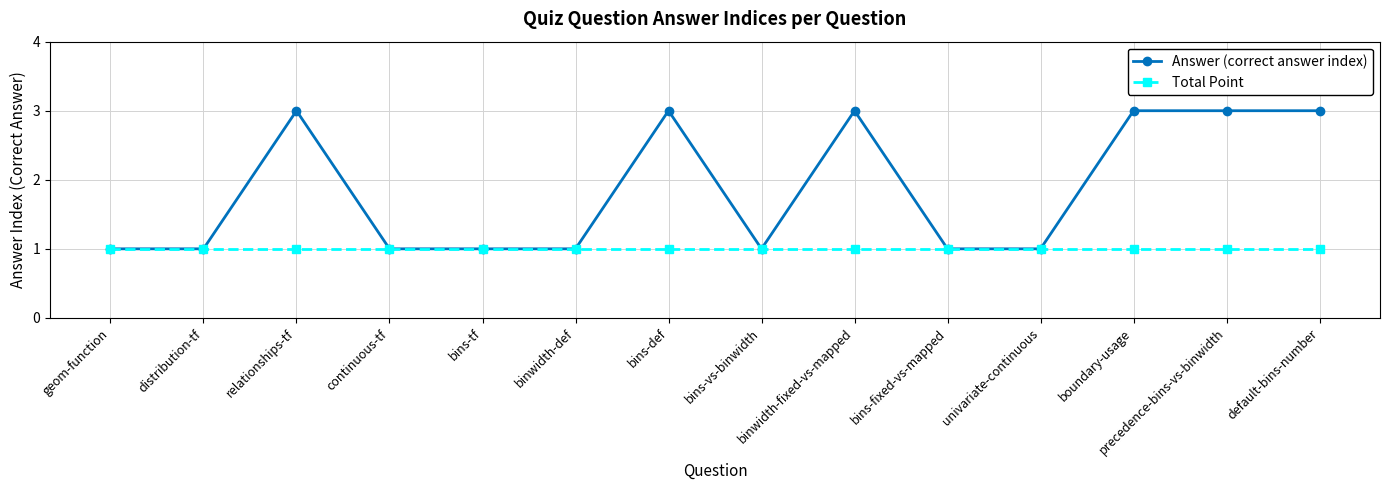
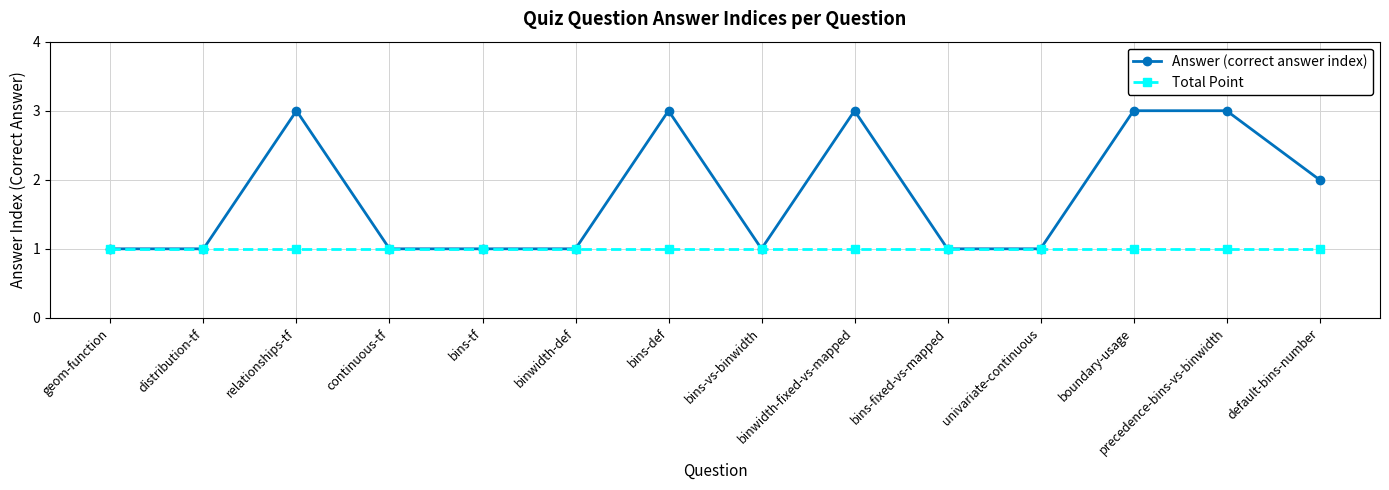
Answer (correct answer index), default-bins-number: 3 -> 2
